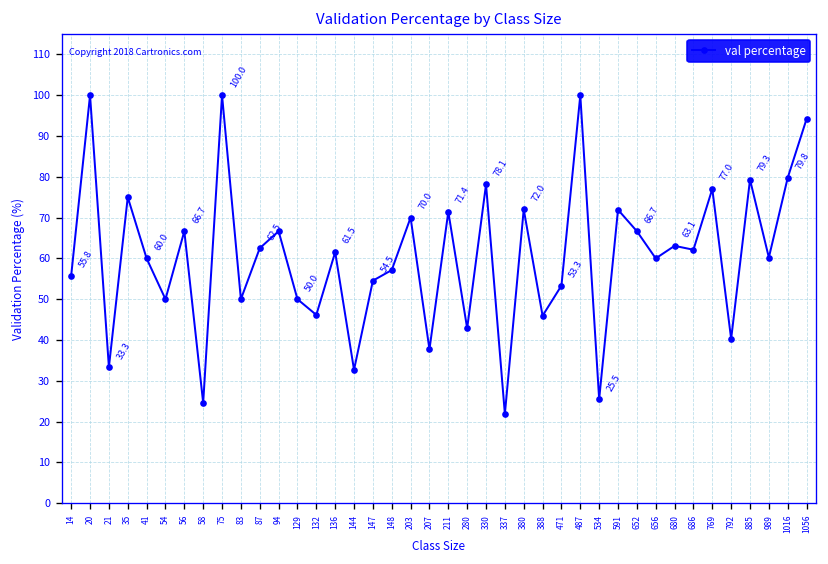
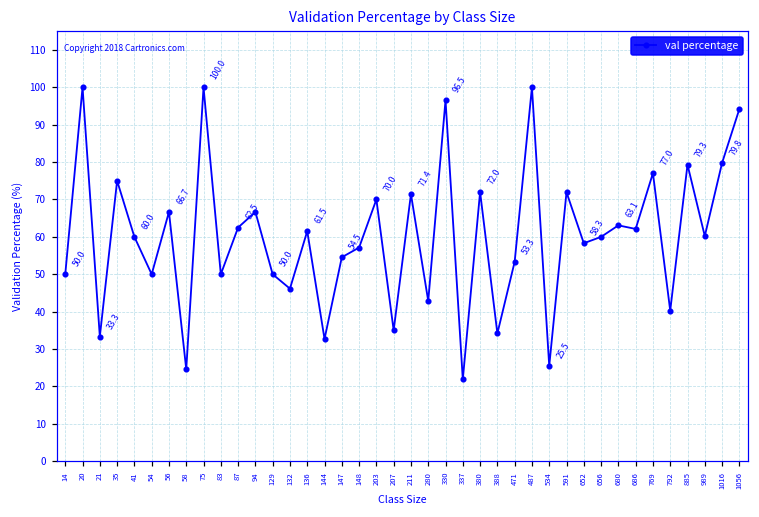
14: 55.8 -> 50.0
207: 38 -> 35
330: 78.1 -> 96.5
388: 46 -> 34
652: 66.7 -> 58.3
